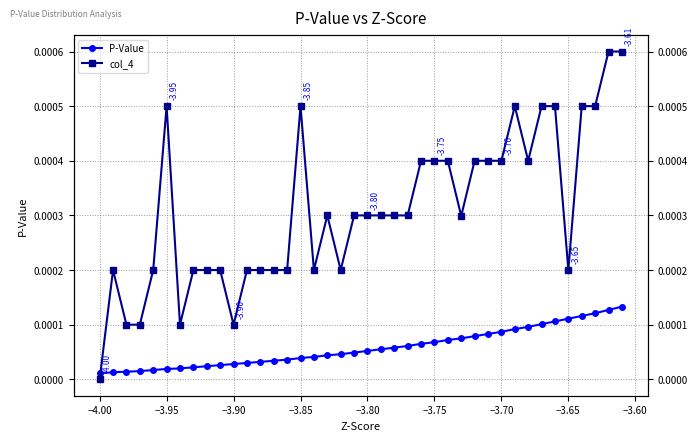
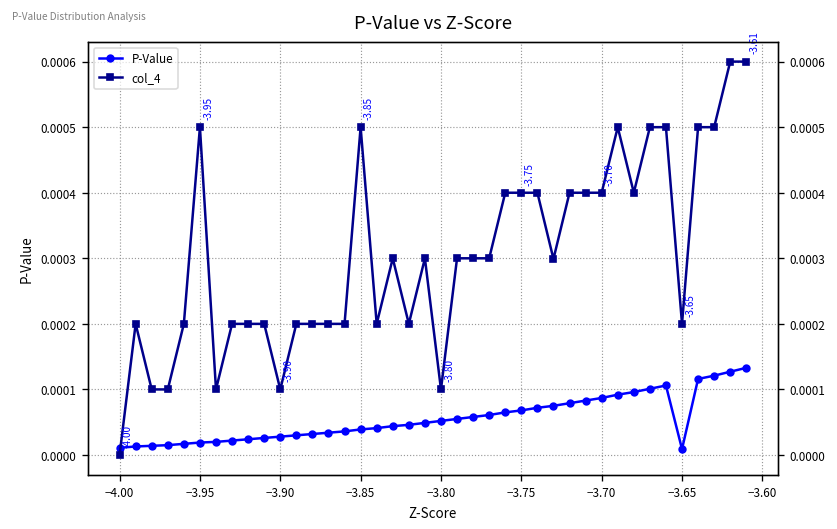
col_4, −3.80: 0.0003 -> 0.0001
P-Value, −3.65: 0.00011 -> 0.00001
